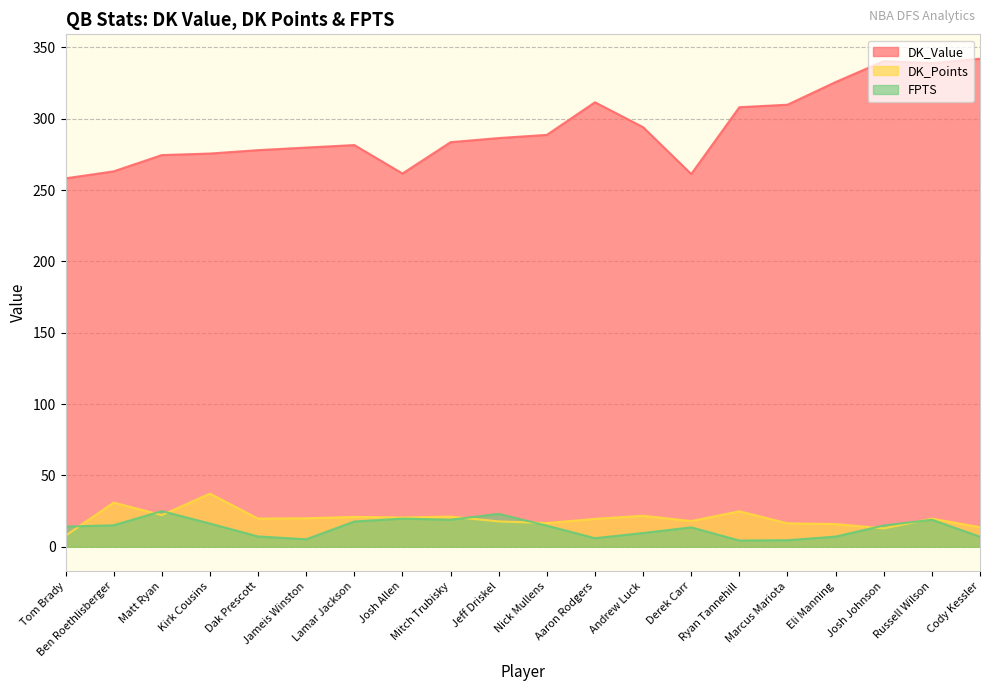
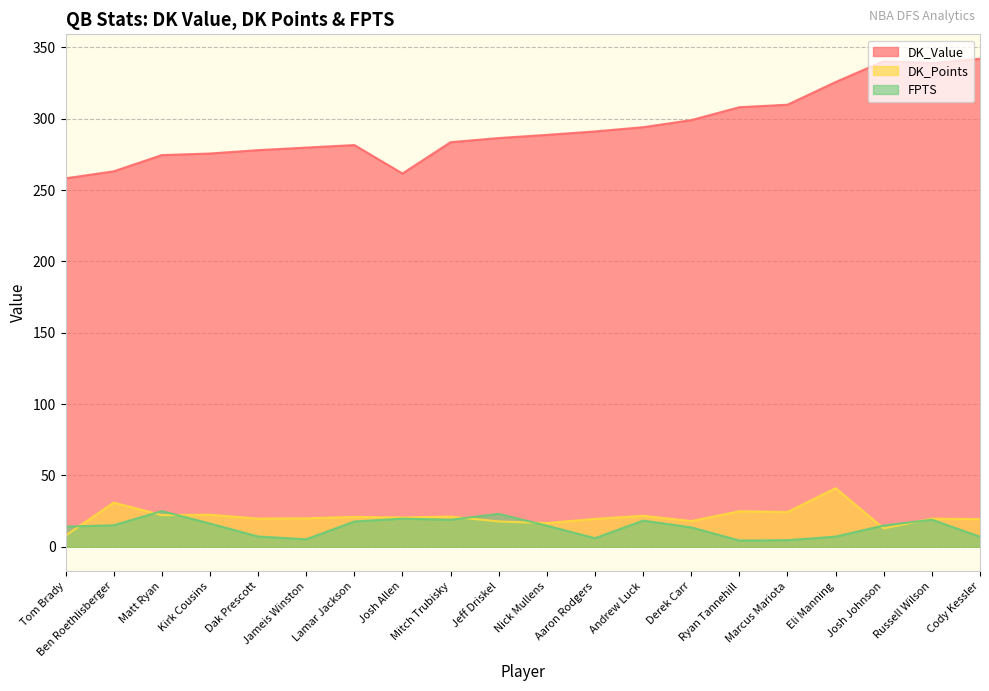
DK_Points, Kirk Cousins: 37 -> 22
DK_Value, Aaron Rodgers: 312 -> 291
FPTS, Andrew Luck: 10 -> 18
DK_Value, Derek Carr: 261 -> 299
DK_Points, Marcus Mariota: 16 -> 24
DK_Points, Eli Manning: 16 -> 41
DK_Points, Cody Kessler: 14 -> 19
